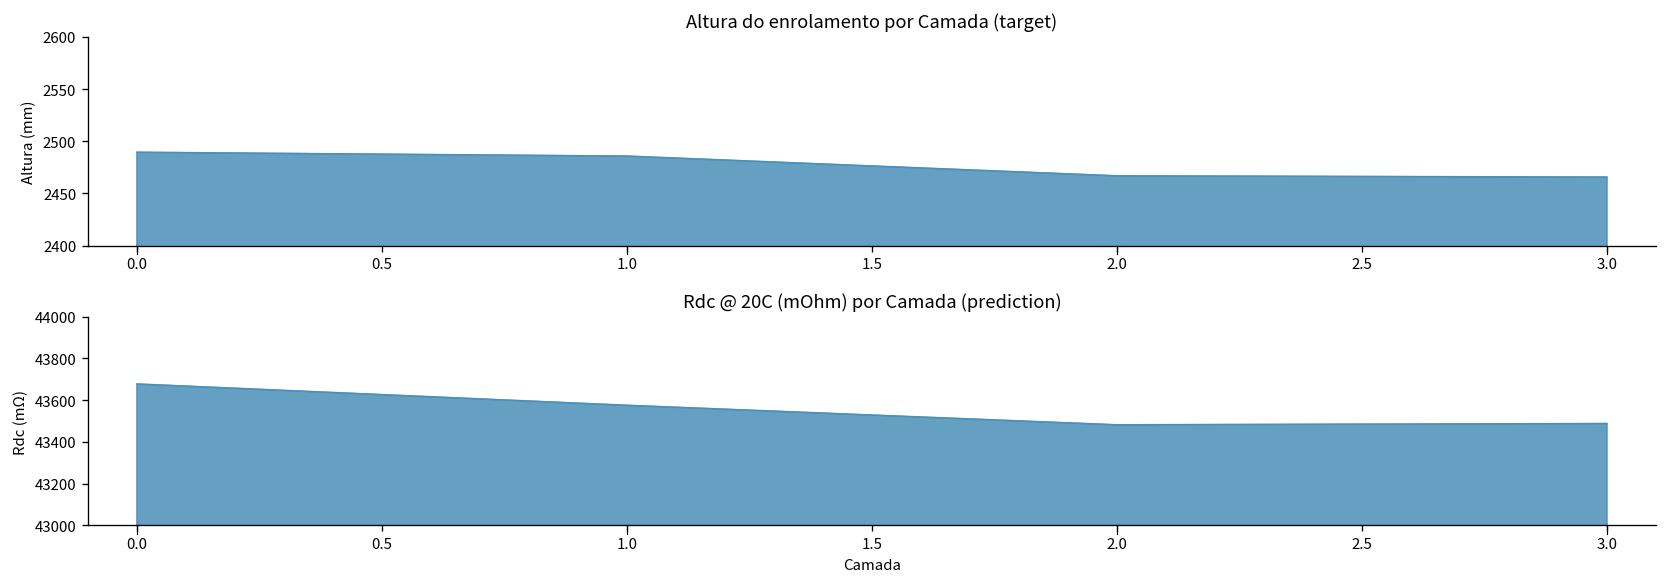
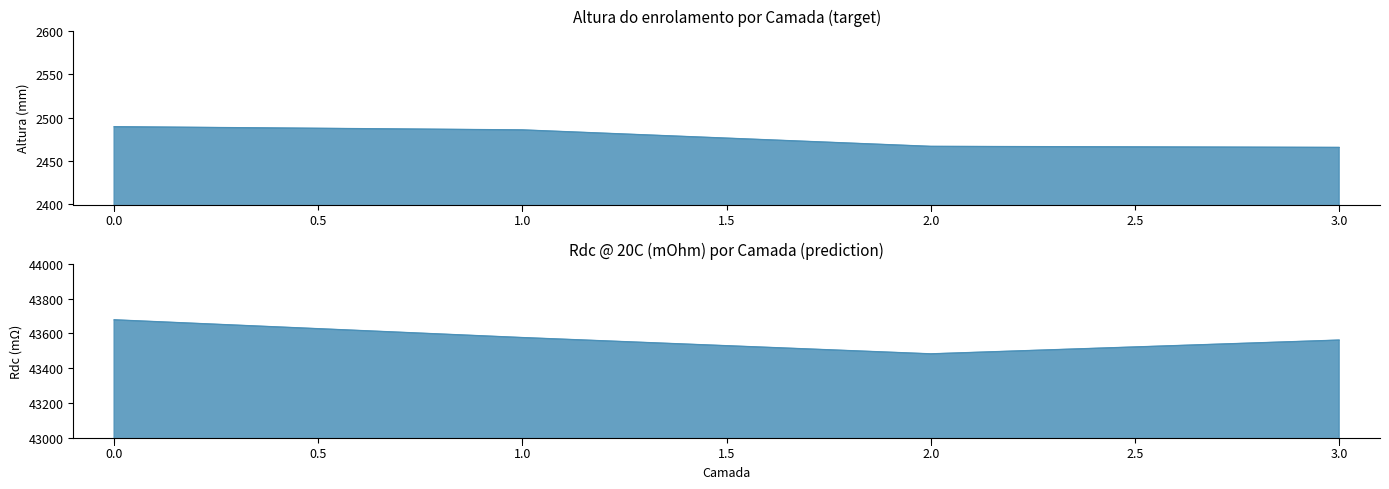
Rdc @ 20C (mOhm) por Camada (prediction), 3.0: 43490 -> 43560
